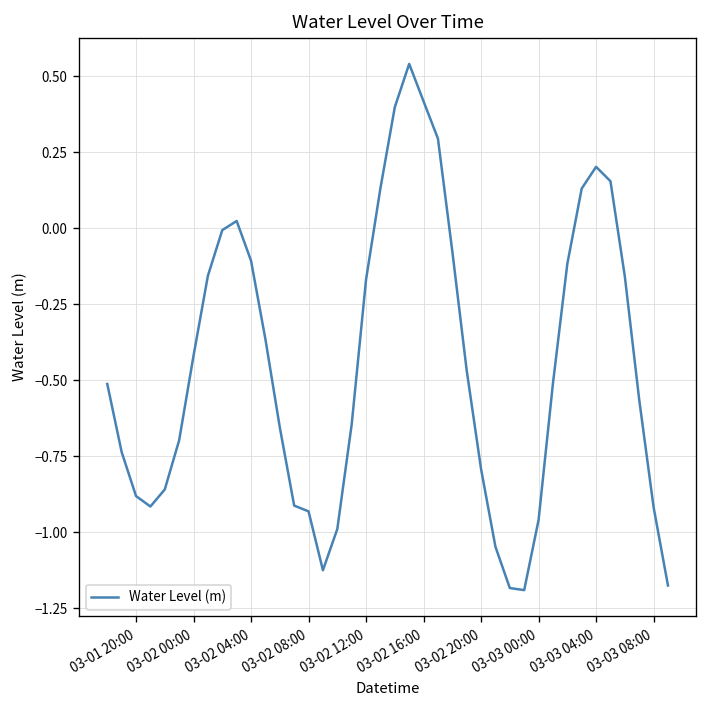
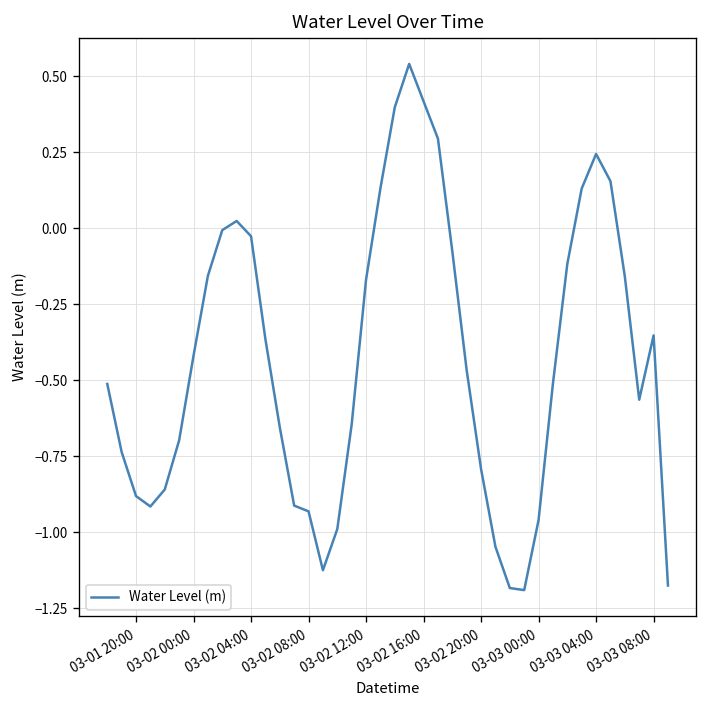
03-02 04:00: -0.11 -> -0.03
03-03 04:00: 0.20 -> 0.24
03-03 08:00: -0.92 -> -0.35
